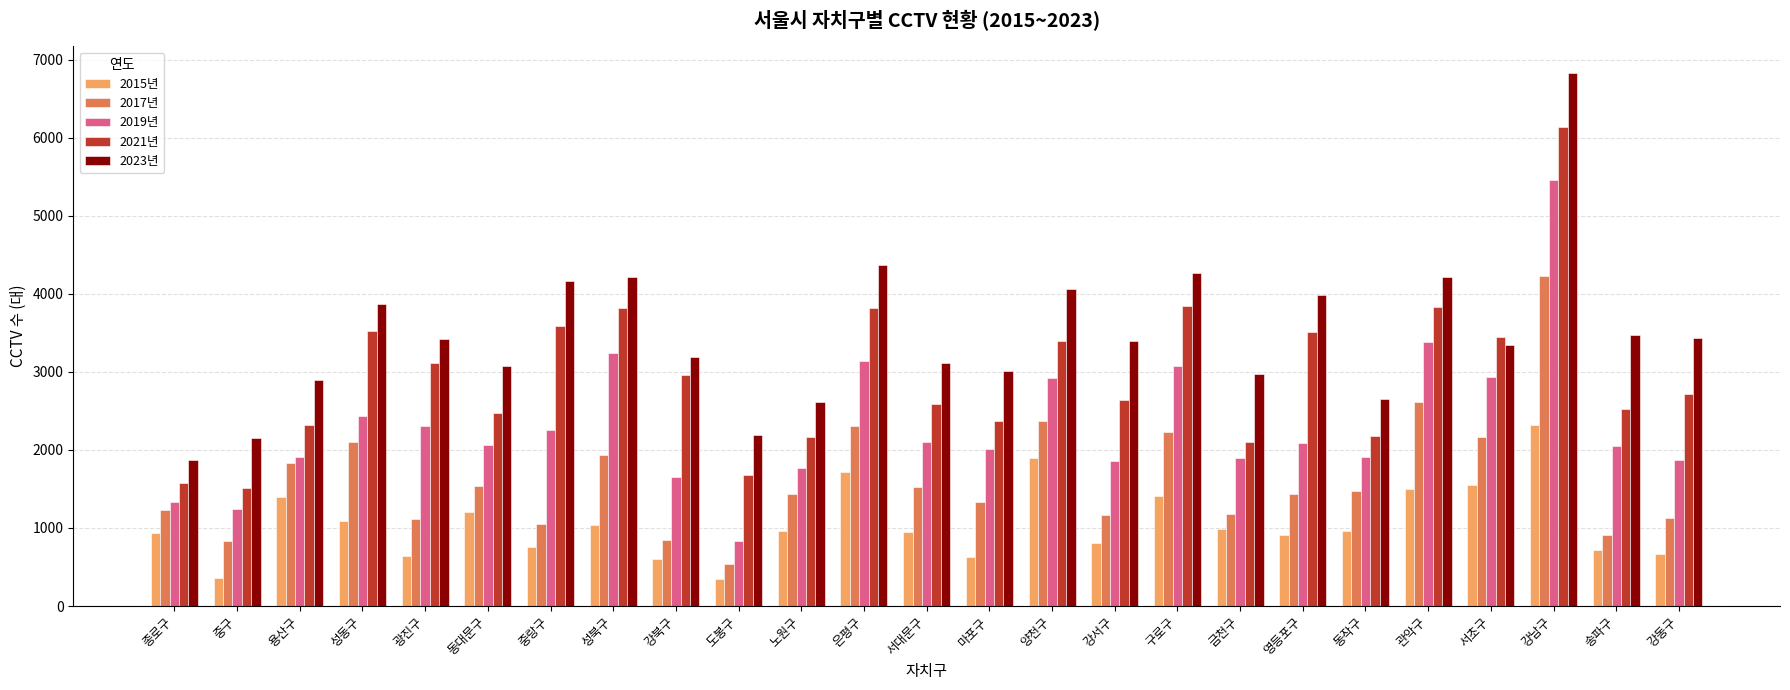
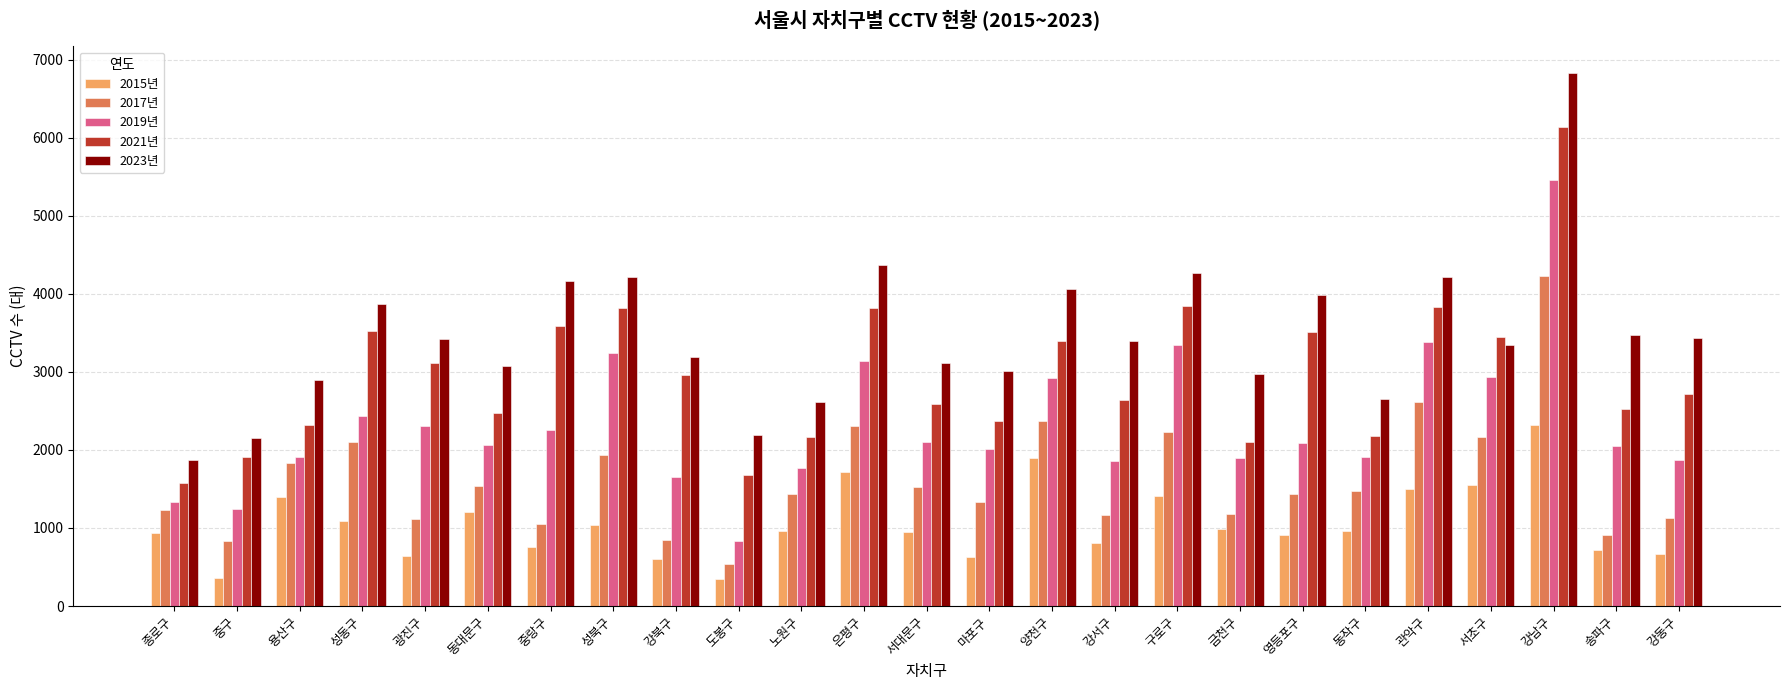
2021년, 중구: 1500 -> 1900
2019년, 구로구: 3100 -> 3300
